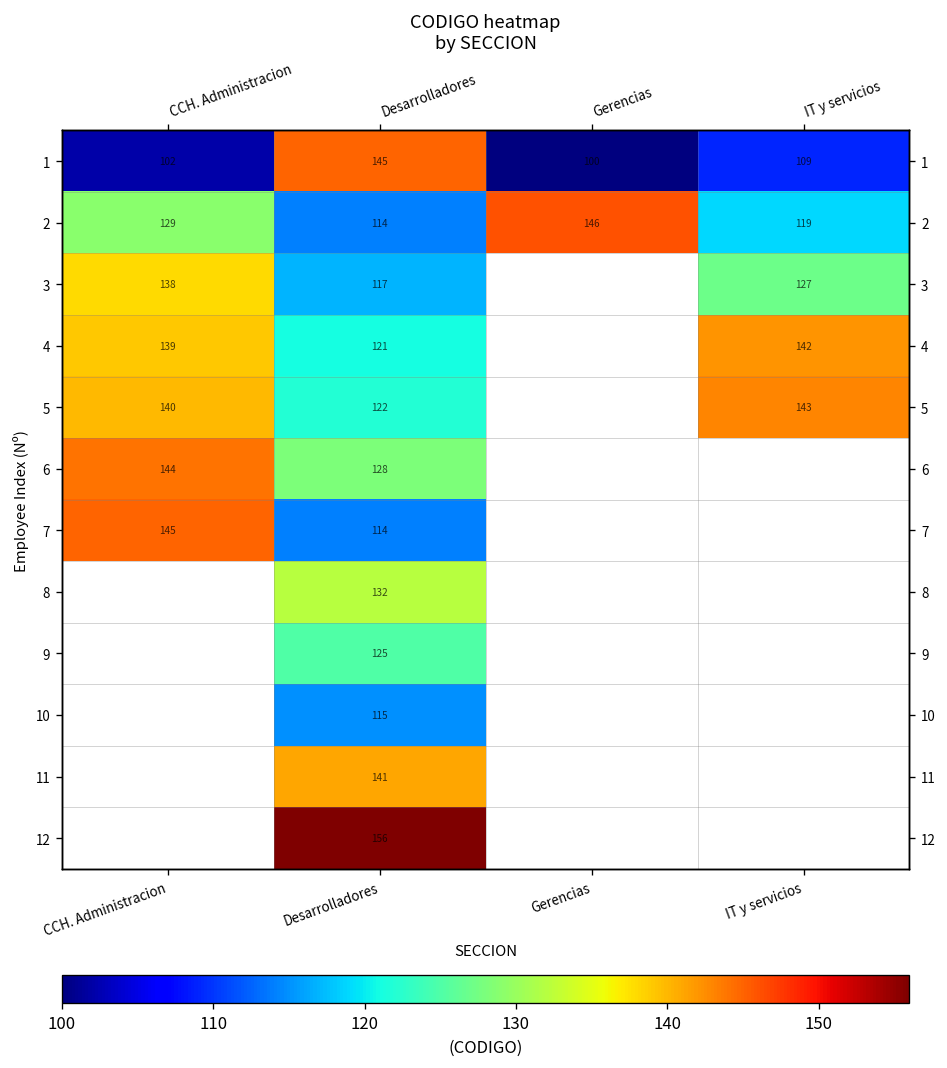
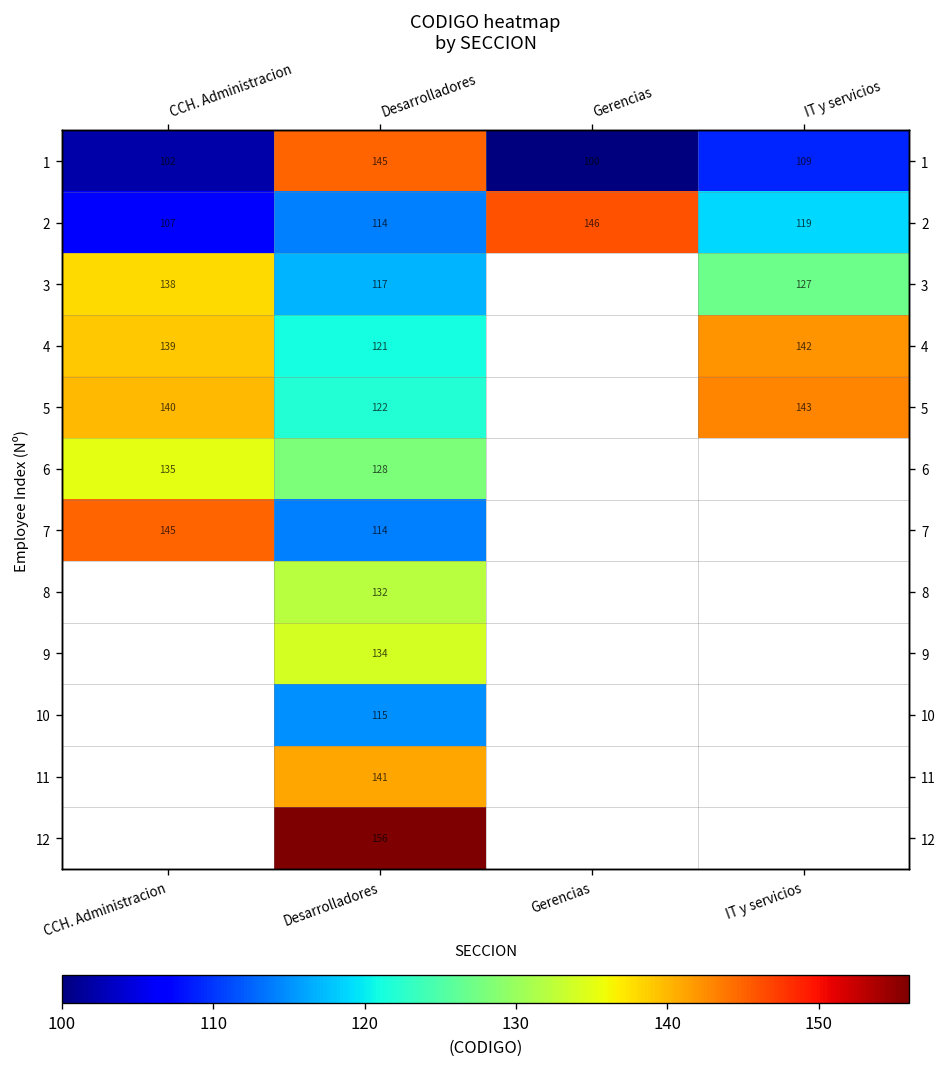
2, CCH. Administracion: 129 -> 107
6, CCH. Administracion: 144 -> 135
9, Desarrolladores: 125 -> 134
